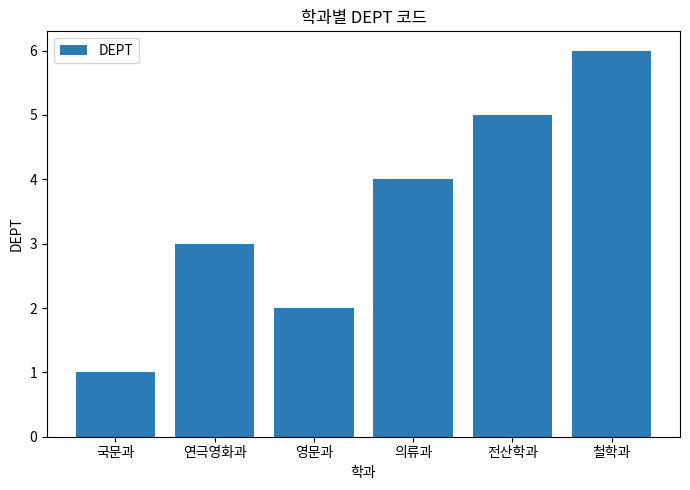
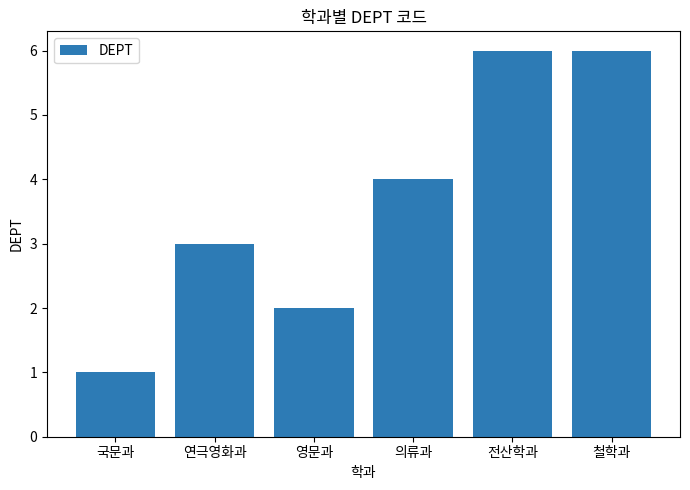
전산학과: 5 -> 6
